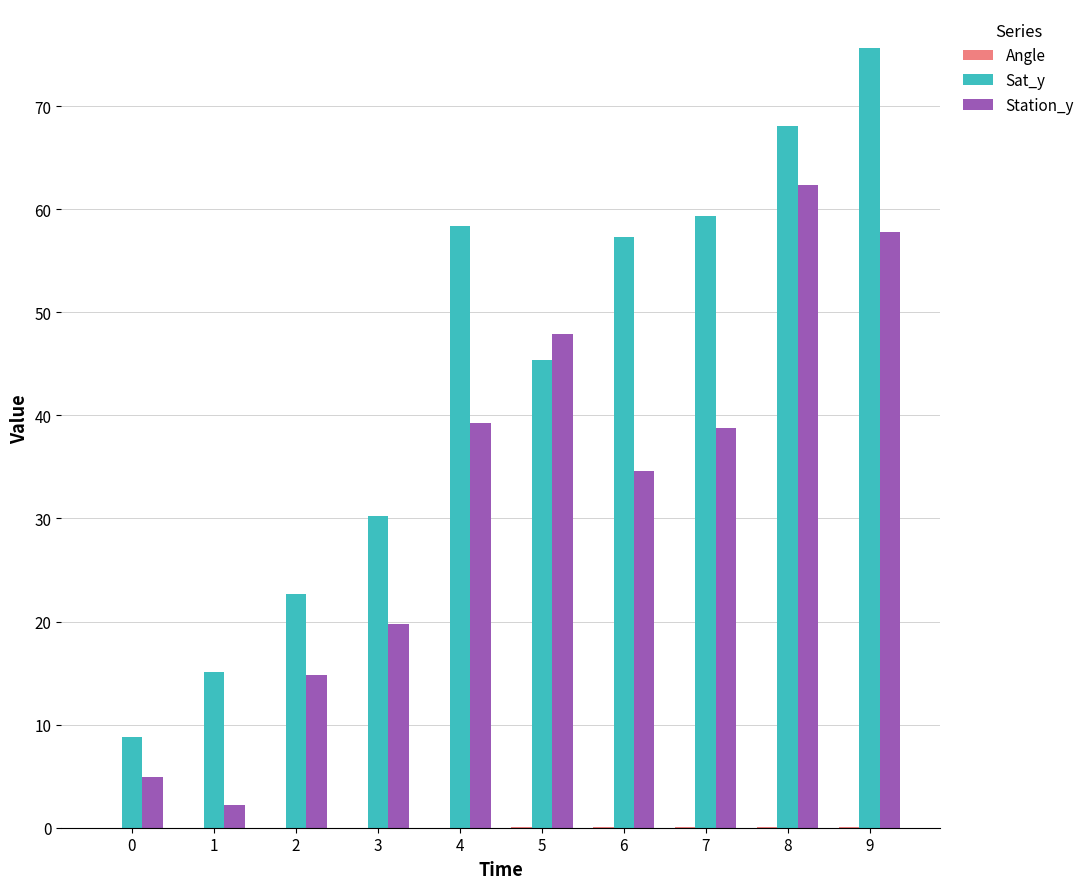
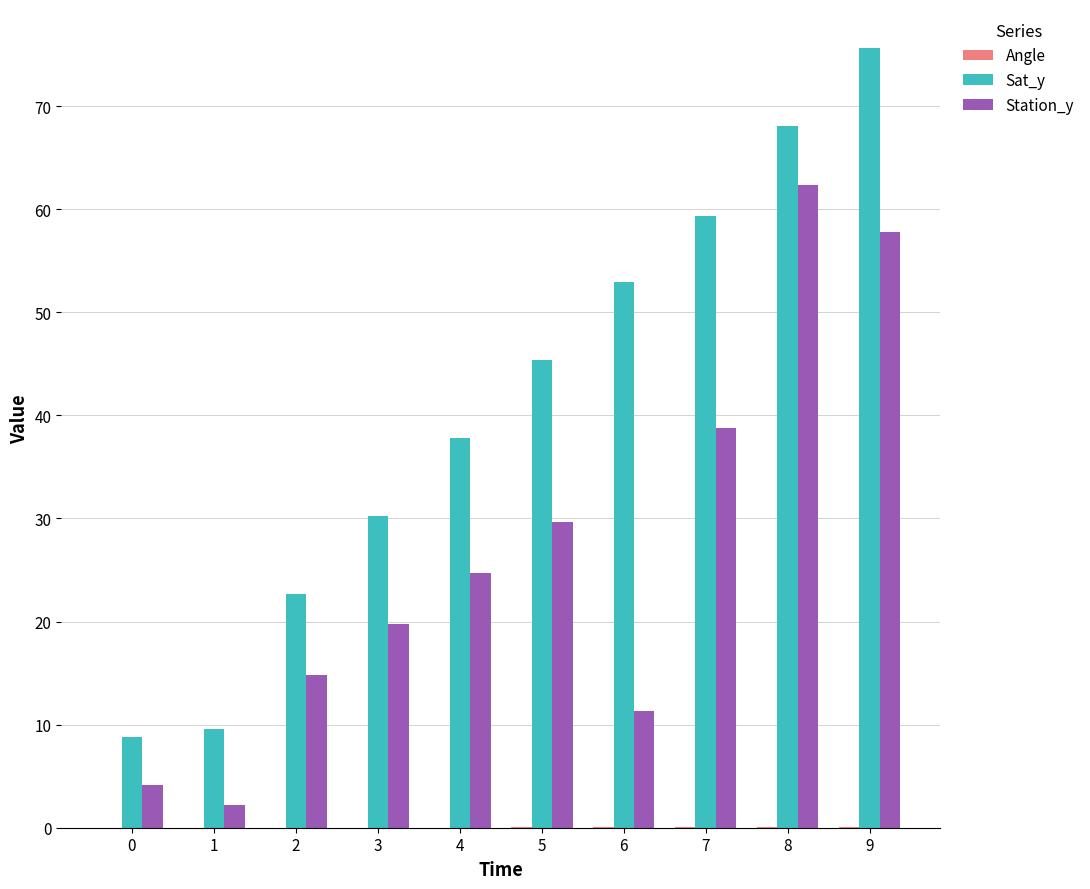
Station_y, 0: 4.9 -> 4.1
Sat_y, 1: 15.1 -> 9.5
Sat_y, 4: 58.3 -> 37.8
Station_y, 4: 39.3 -> 24.7
Station_y, 5: 47.9 -> 29.7
Sat_y, 6: 57.3 -> 52.9
Station_y, 6: 34.6 -> 11.3
